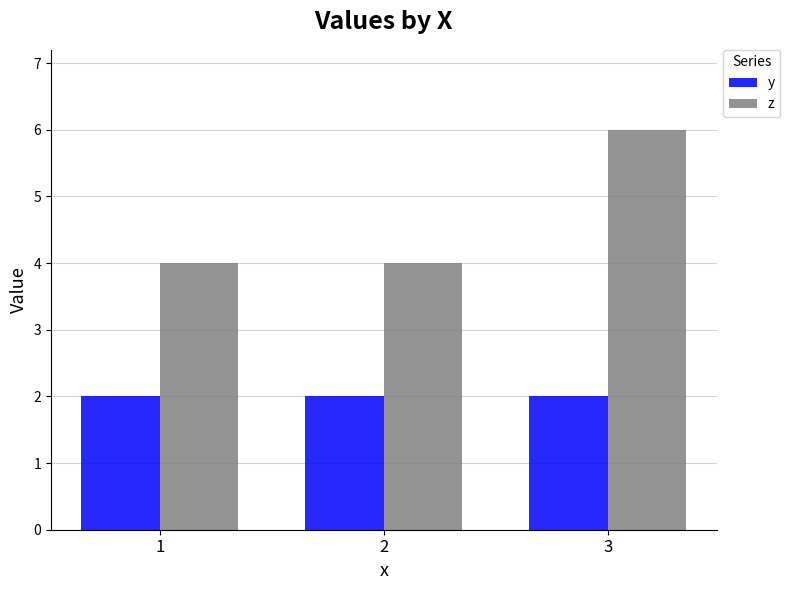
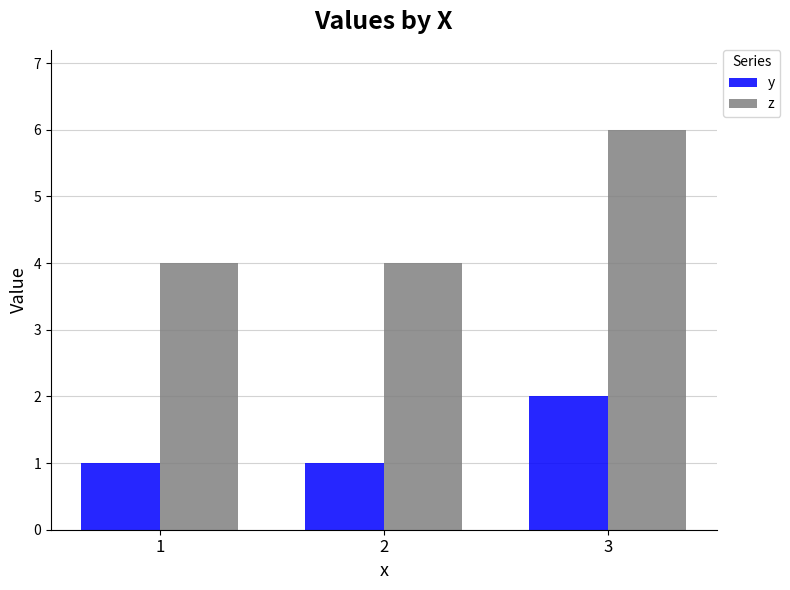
y, 1: 2 -> 1
y, 2: 2 -> 1
